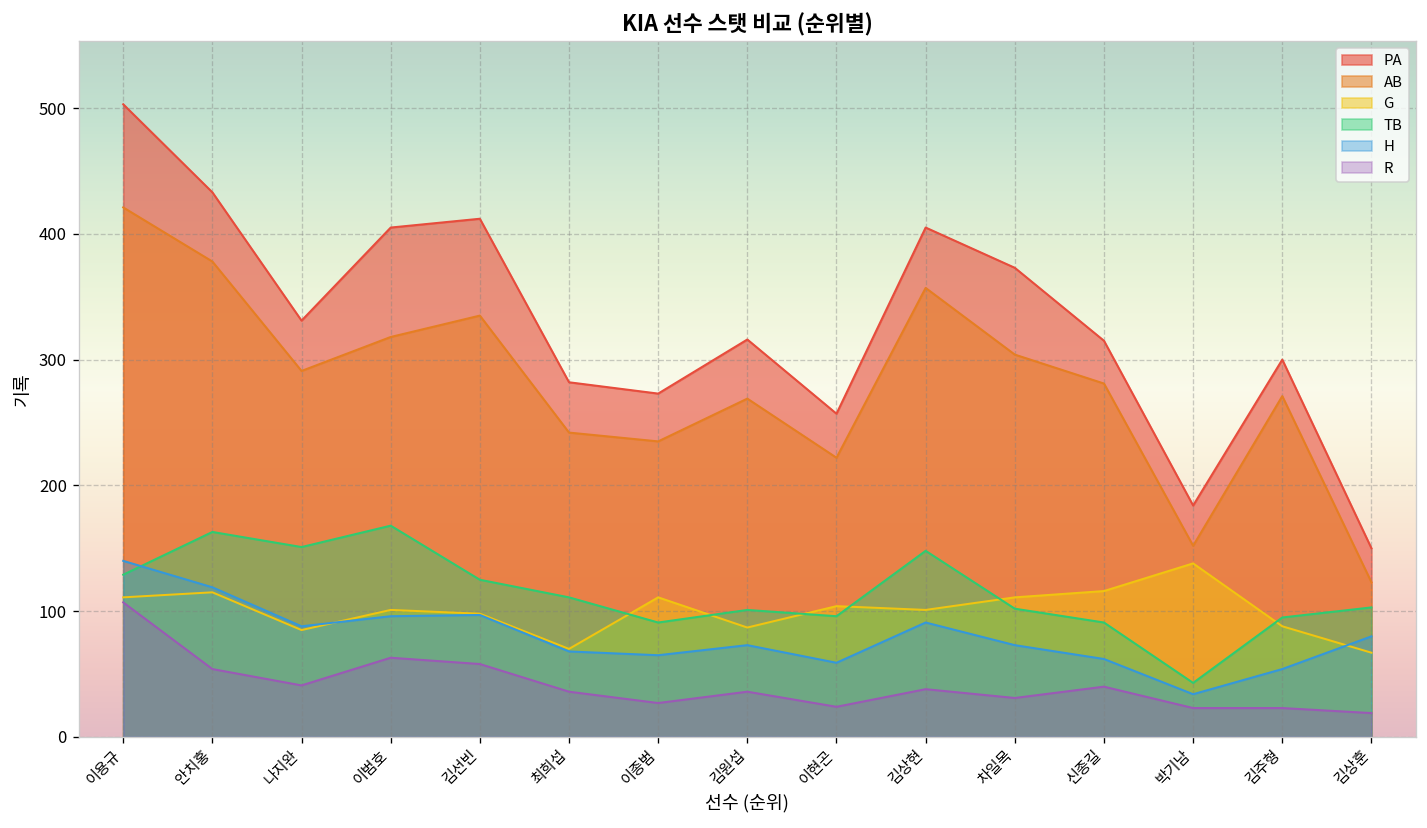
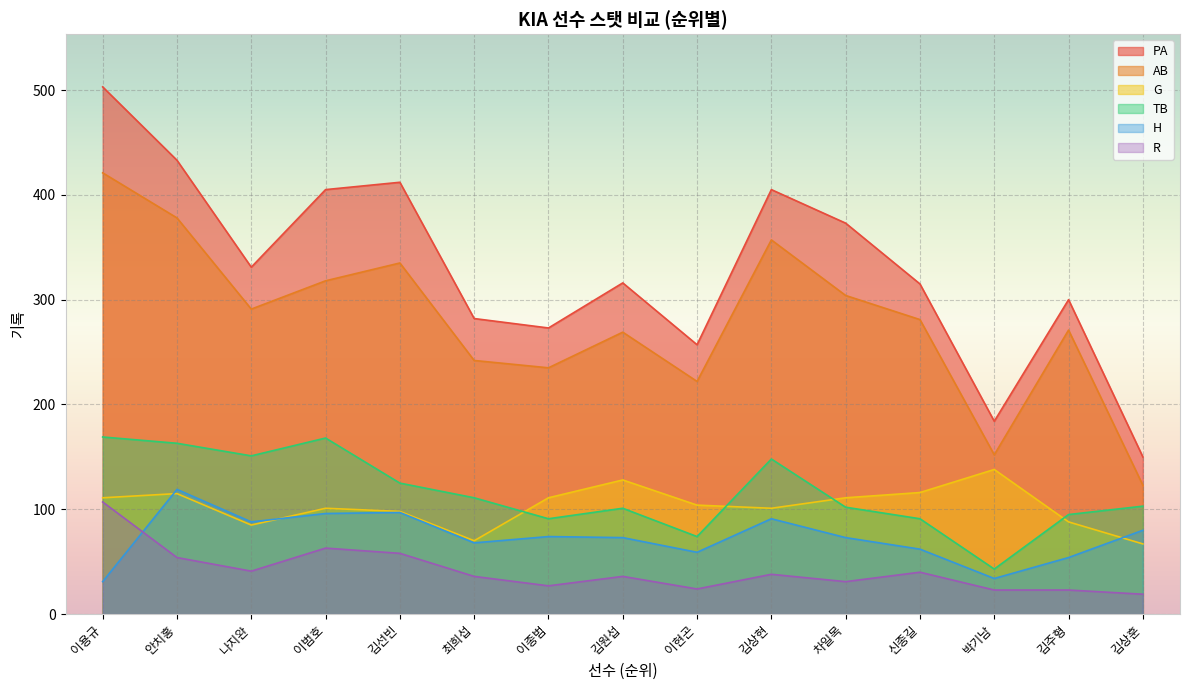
TB, 이용규: 129 -> 169
H, 이용규: 140 -> 31
H, 이종범: 65 -> 74
G, 김원섭: 87 -> 128
TB, 이현곤: 96 -> 74
